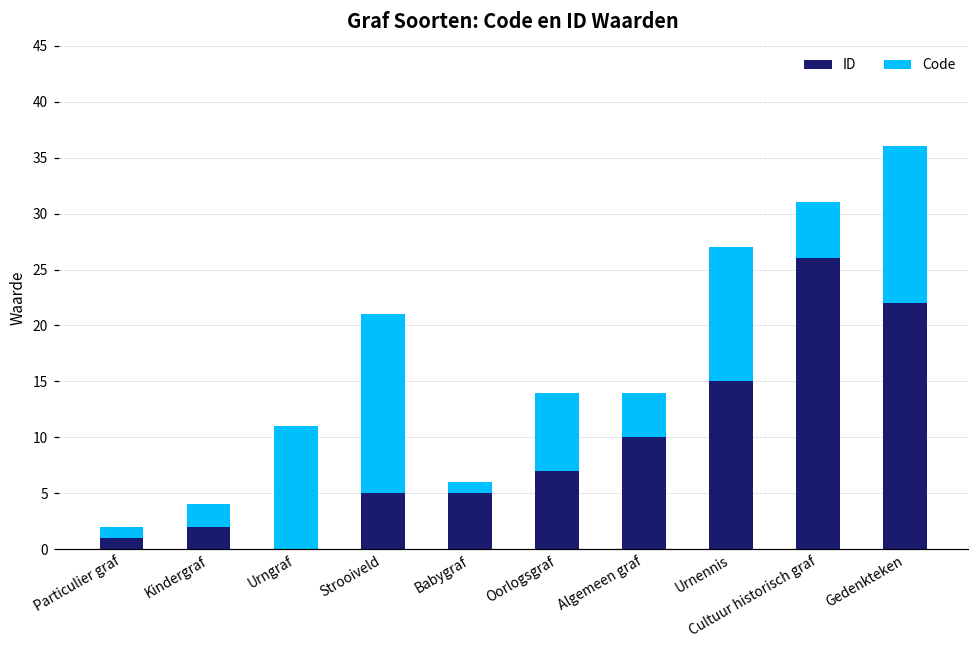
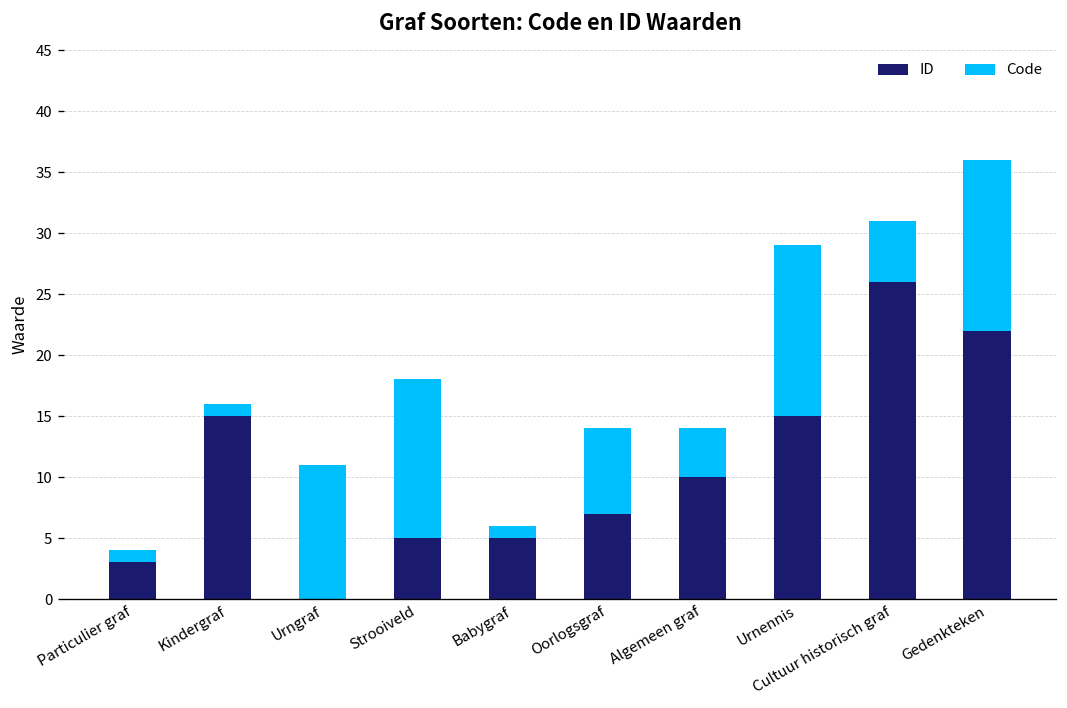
ID, Particulier graf: 1 -> 3
ID, Kindergraf: 2 -> 15
Code, Kindergraf: 2 -> 1
Code, Strooiveld: 16 -> 13
Code, Urnennis: 12 -> 14
